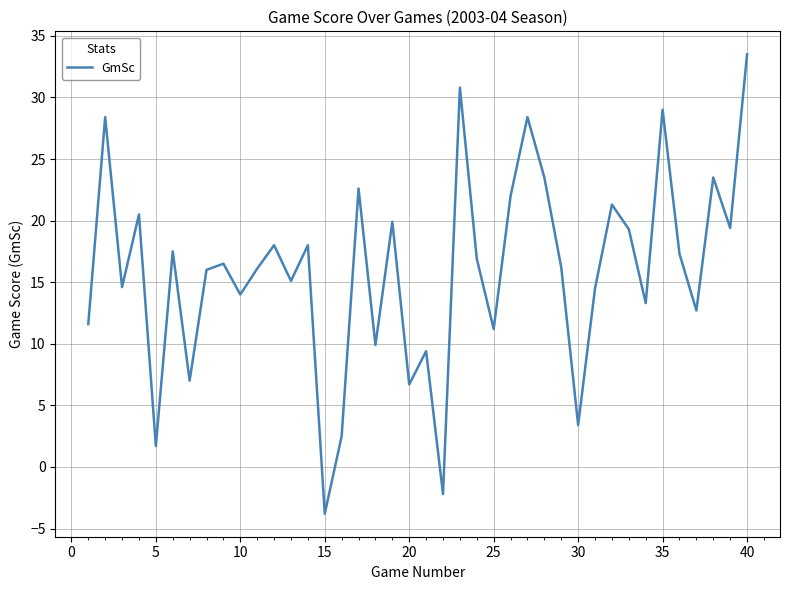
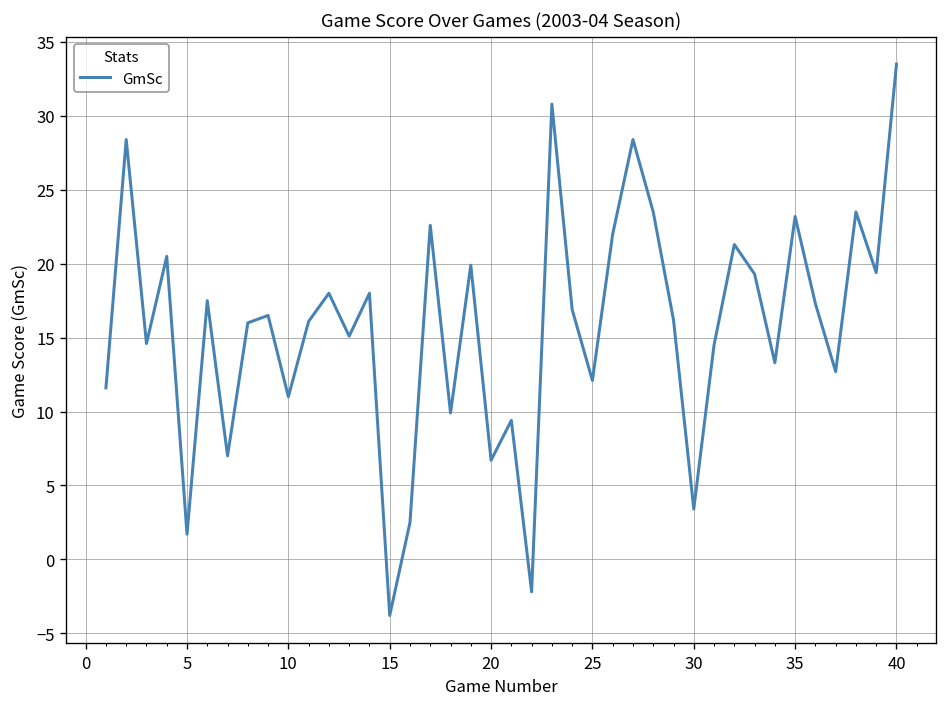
10: 14 -> 11
25: 11.2 -> 12.1
35: 29.0 -> 23.2
